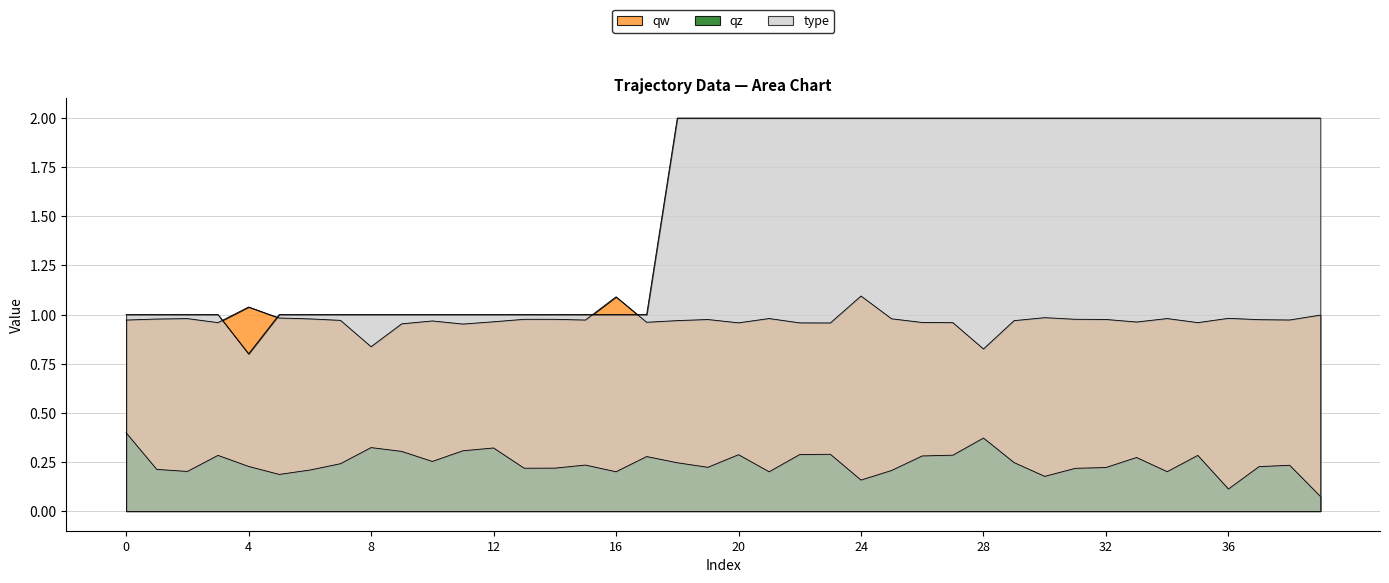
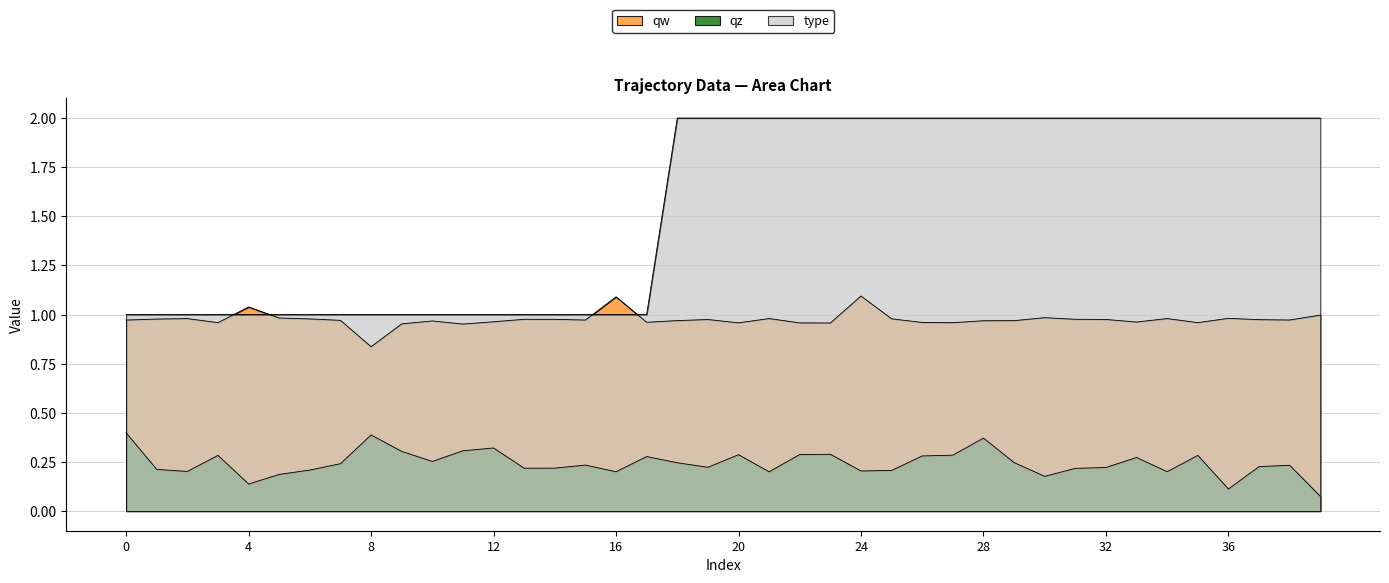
qz, 4: 0.23 -> 0.14
type, 4: 0.8 -> 1.0
qz, 8: 0.32 -> 0.39
qz, 24: 0.16 -> 0.20
qw, 28: 0.82 -> 0.97
